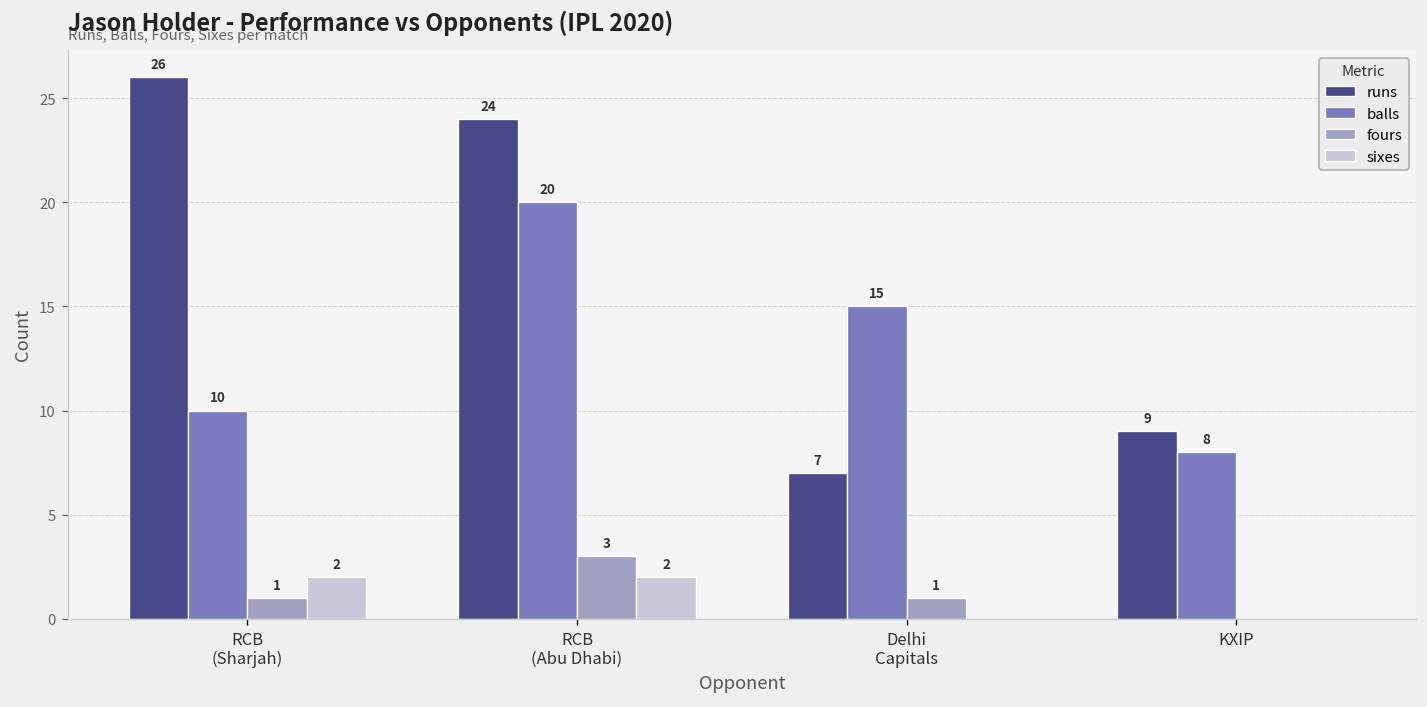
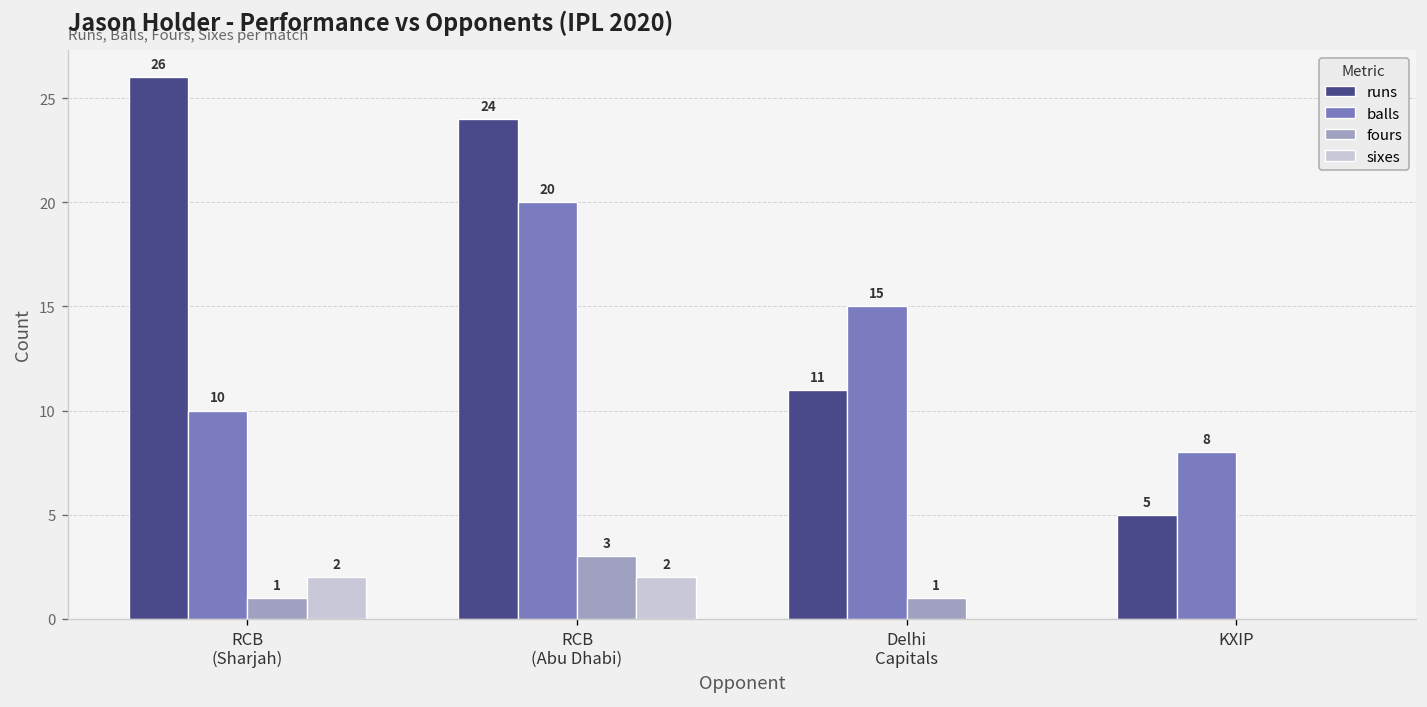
runs, Delhi Capitals: 7 -> 11
runs, KXIP: 9 -> 5
